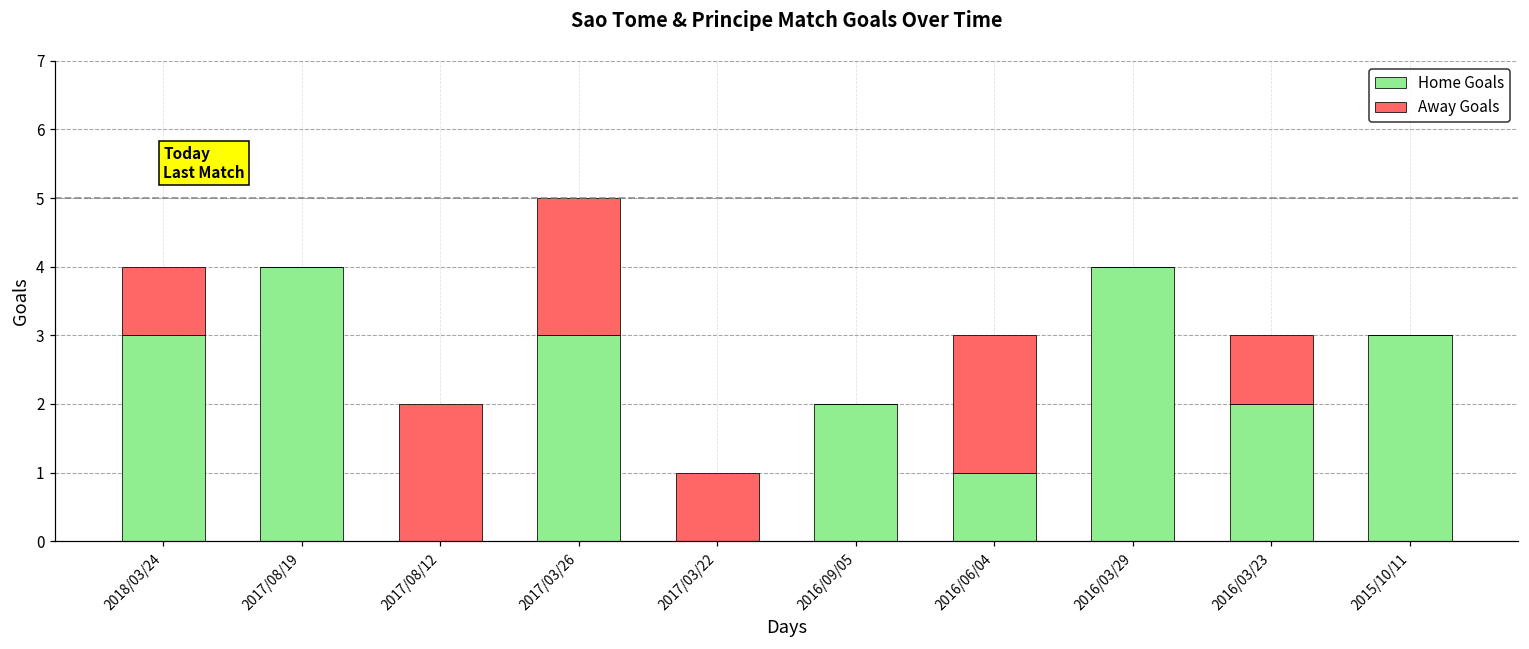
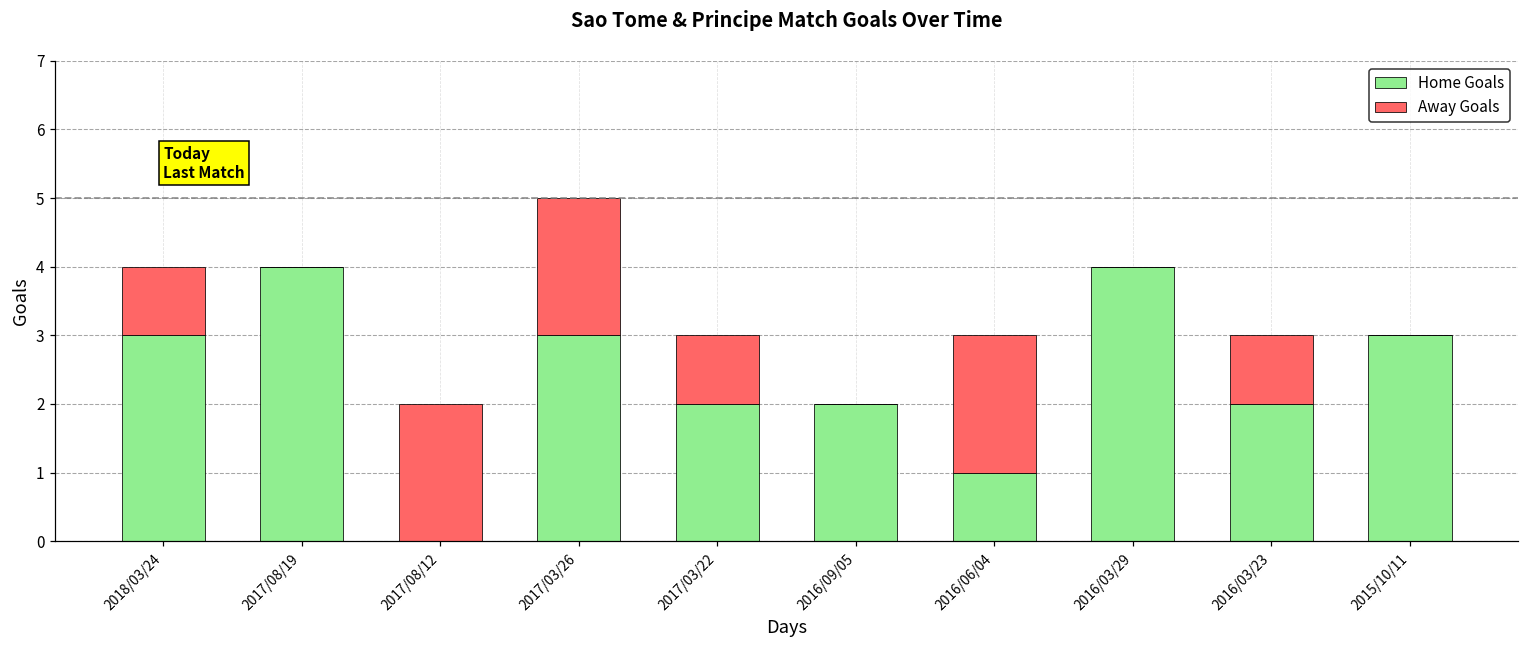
Home Goals, 2017/03/22: 0 -> 2
